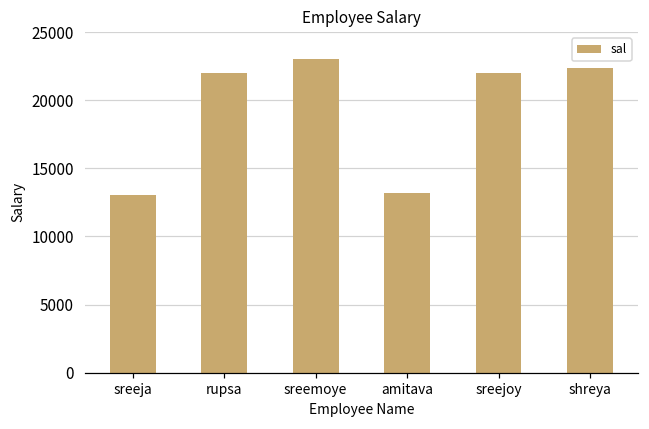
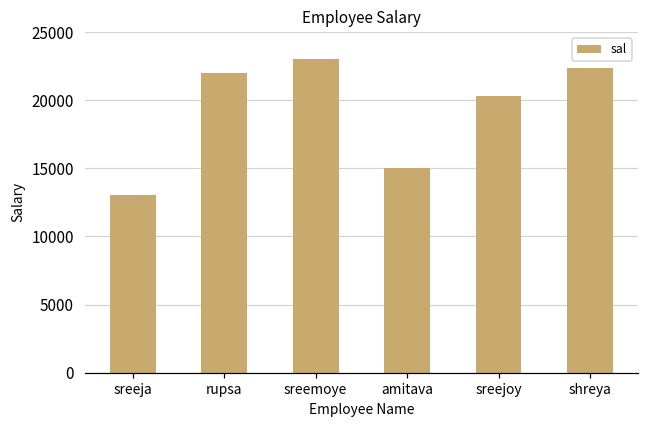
amitava: 13200 -> 15000
sreejoy: 22000 -> 20300
